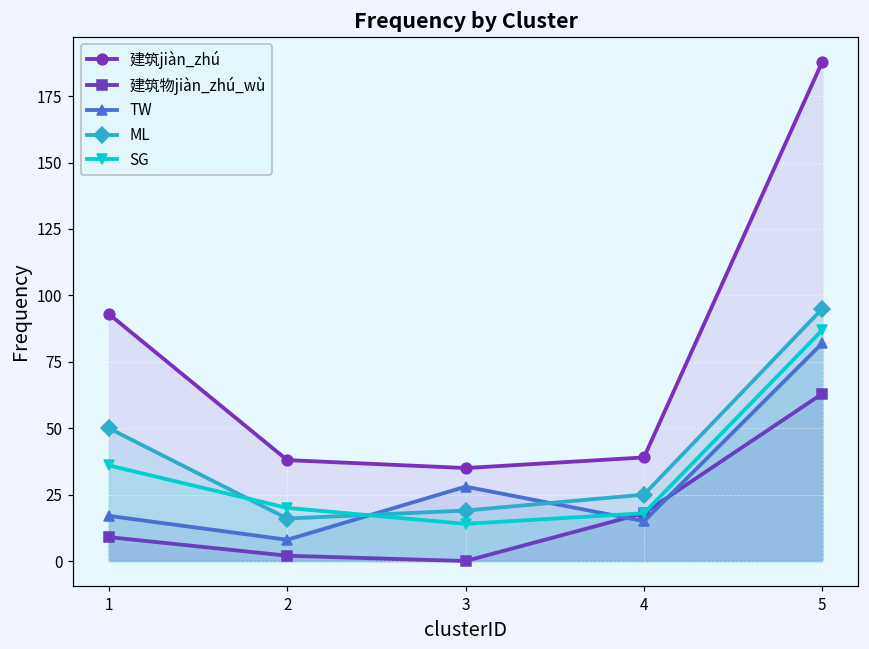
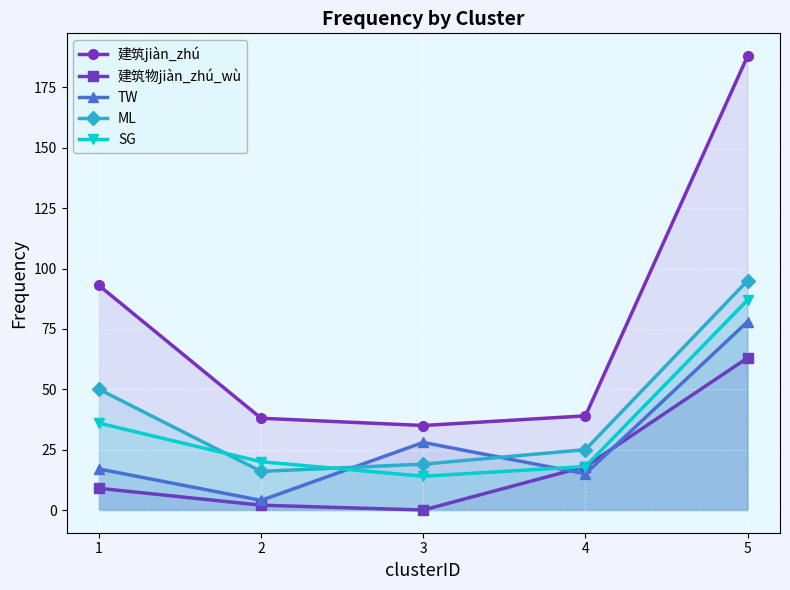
TW, 2: 8 -> 4
TW, 5: 82 -> 78
